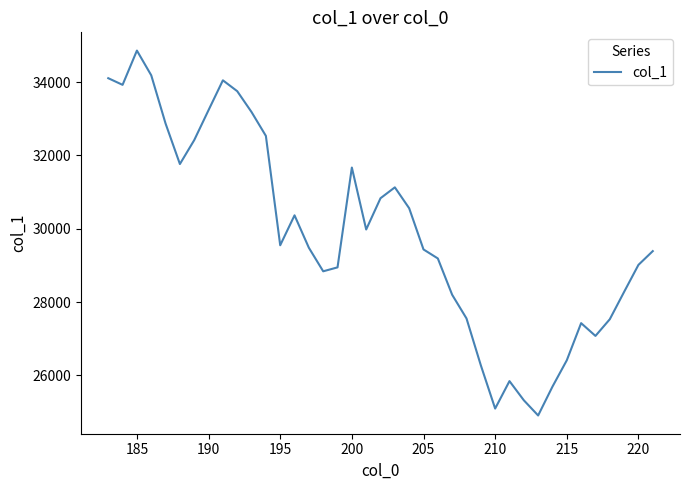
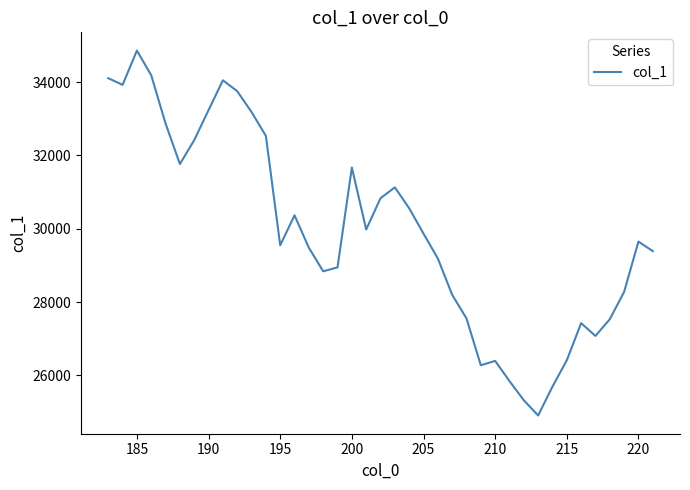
205: 29400 -> 29900
210: 25100 -> 26400
220: 29000 -> 29600
